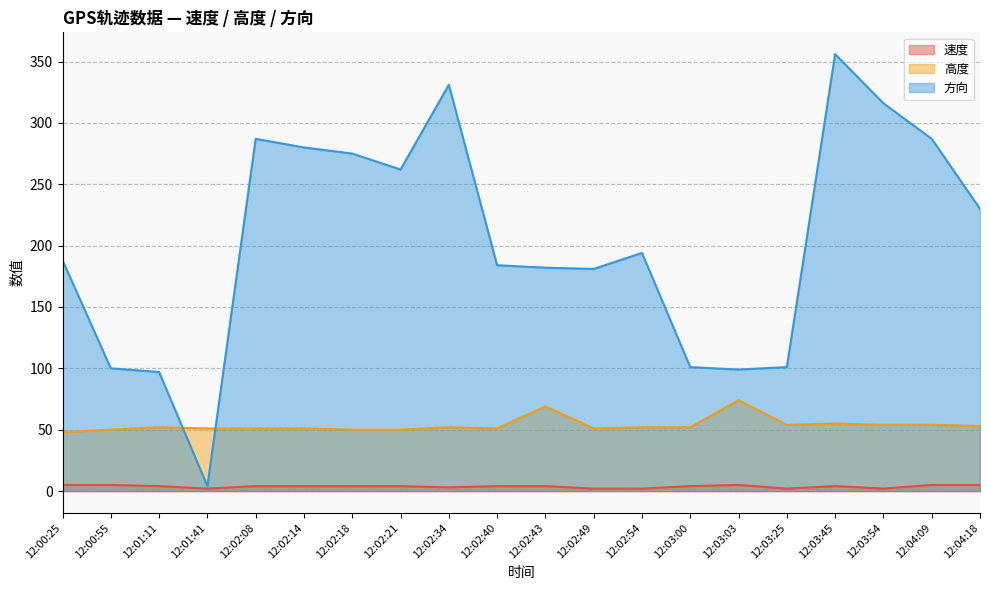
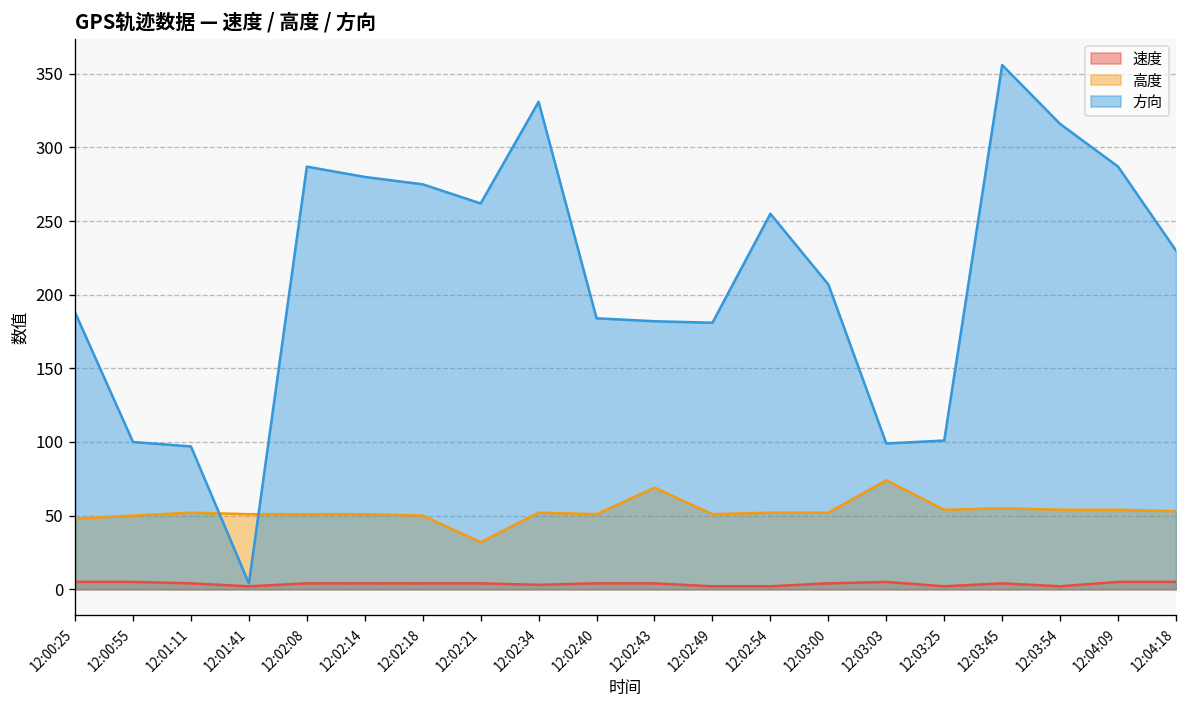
高度, 12:02:21: 50 -> 32
方向, 12:02:54: 194 -> 255
方向, 12:03:00: 101 -> 207
